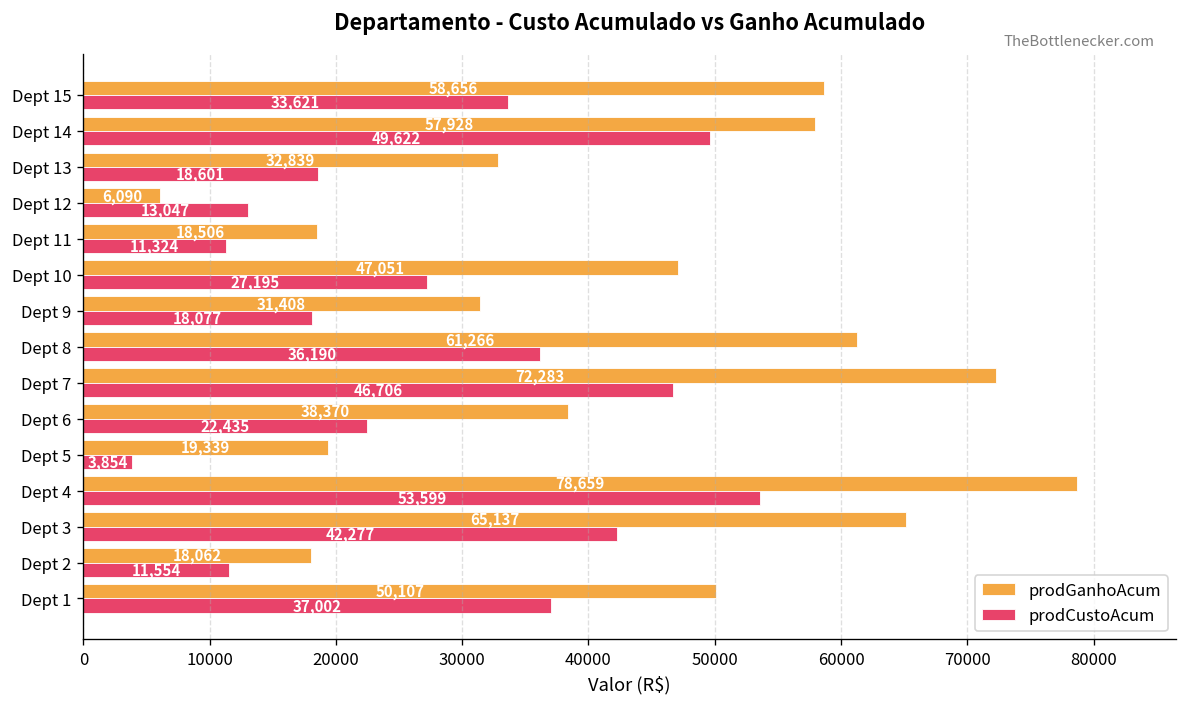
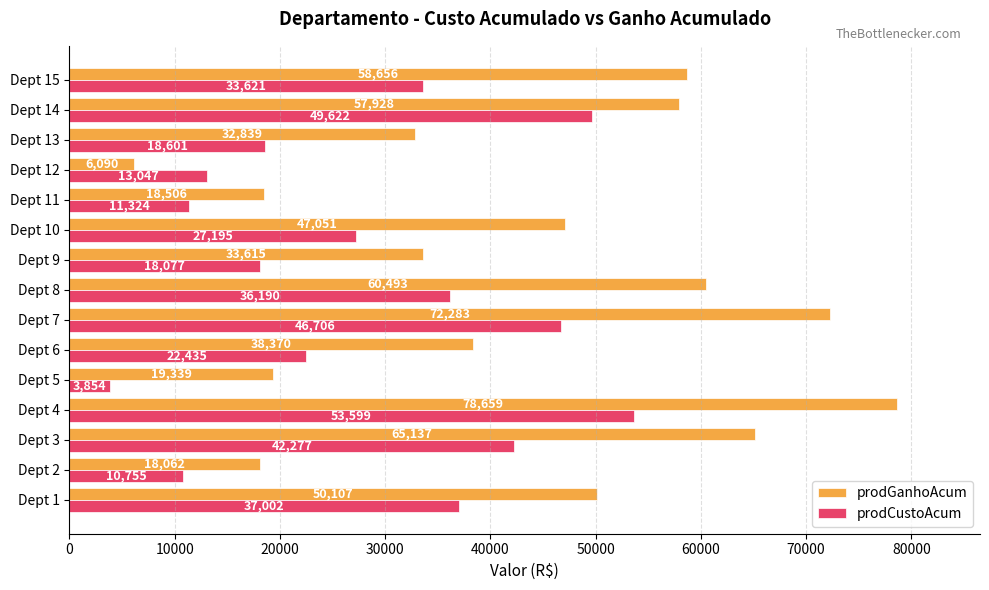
prodGanhoAcum, Dept 9: 31,408 -> 33,615
prodGanhoAcum, Dept 8: 61,266 -> 60,493
prodCustoAcum, Dept 2: 11,554 -> 10,755
